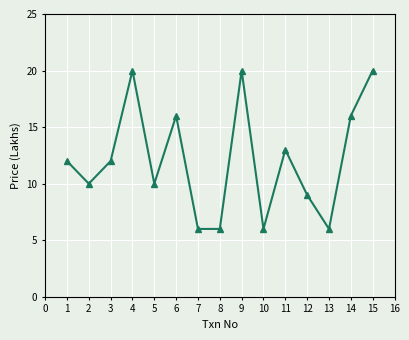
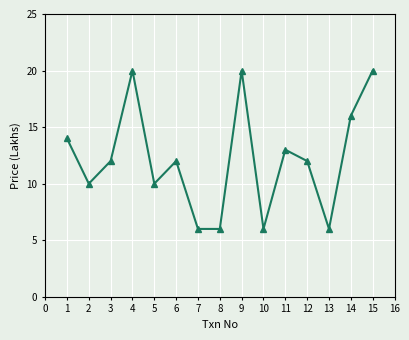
1: 12 -> 14
6: 16 -> 12
12: 9 -> 12
